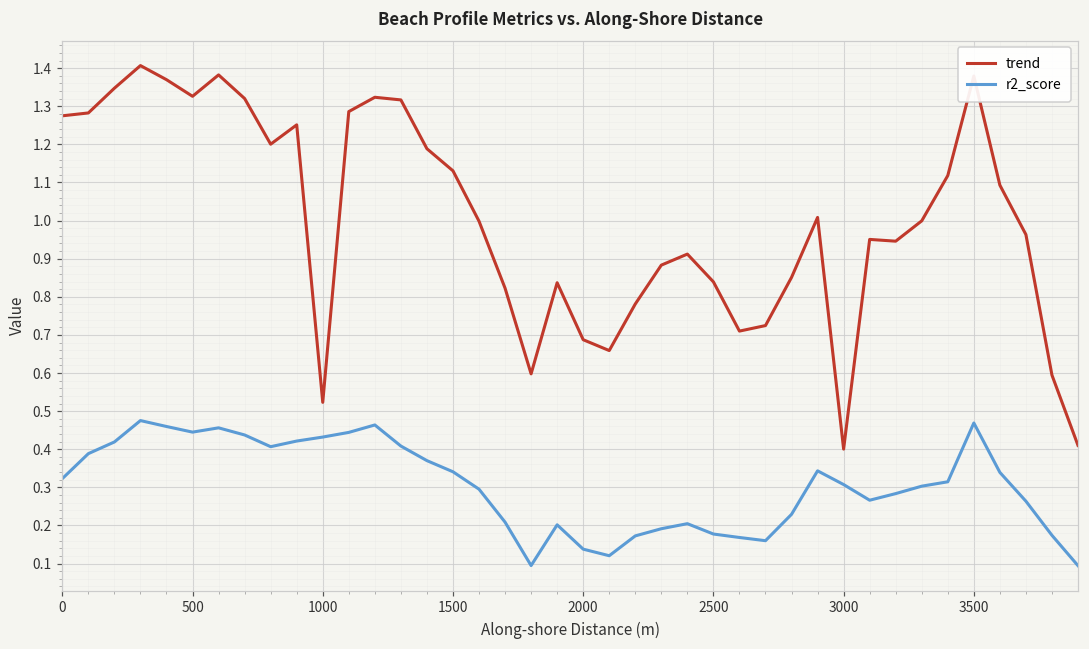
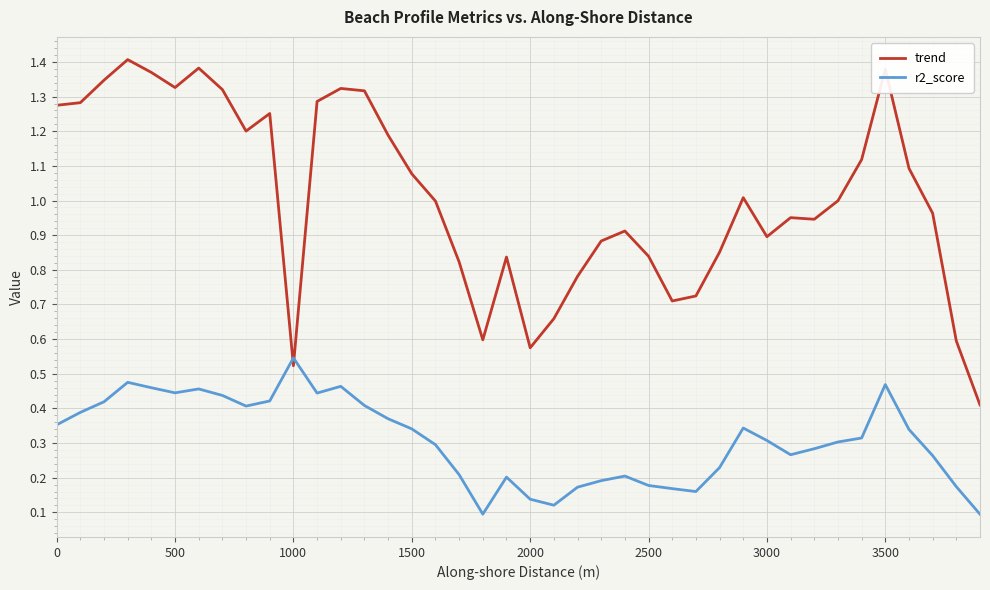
r2_score, 0: 0.32 -> 0.35
r2_score, 1000: 0.43 -> 0.55
trend, 1500: 1.13 -> 1.08
trend, 2000: 0.69 -> 0.57
trend, 3000: 0.40 -> 0.90
